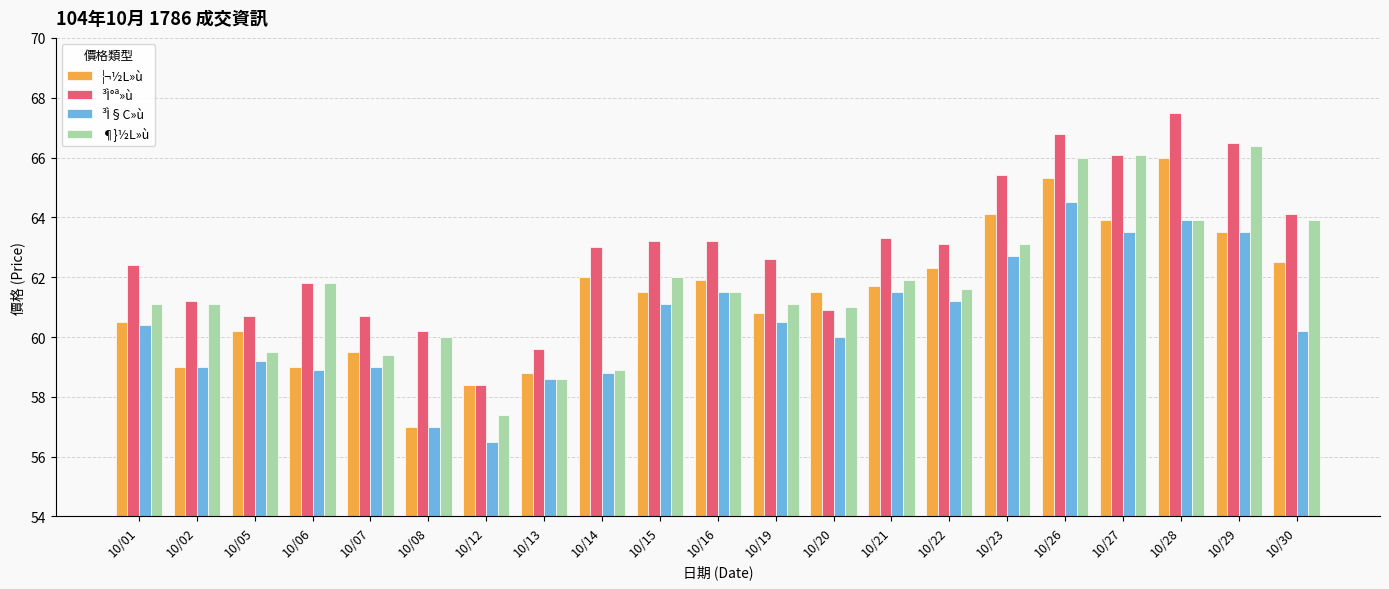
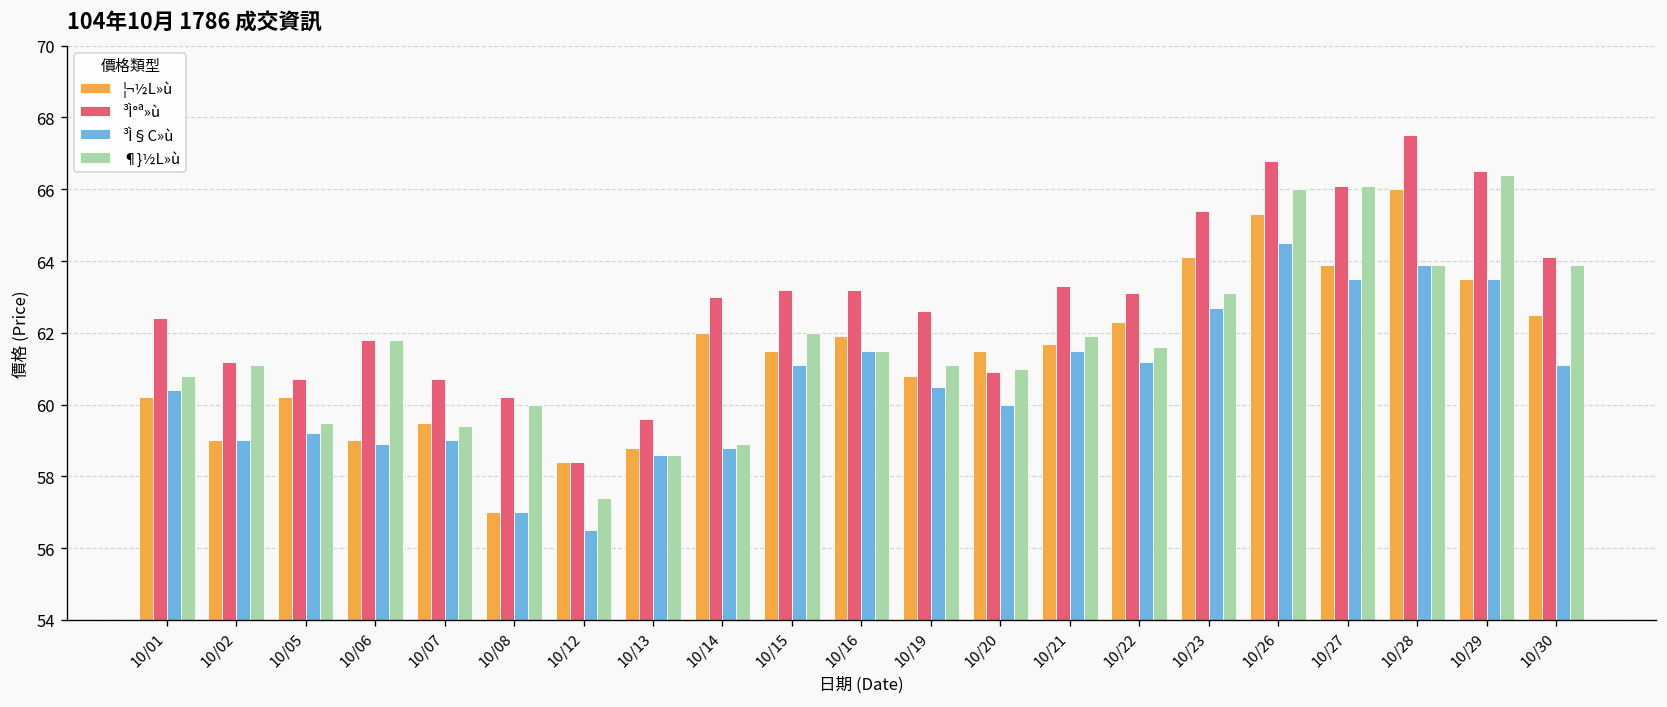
¦¬½L»ù, 10/01: 60.5 -> 60.2
¶}½L»ù, 10/01: 61.1 -> 60.8
³Ì§C»ù, 10/30: 60.2 -> 61.1
